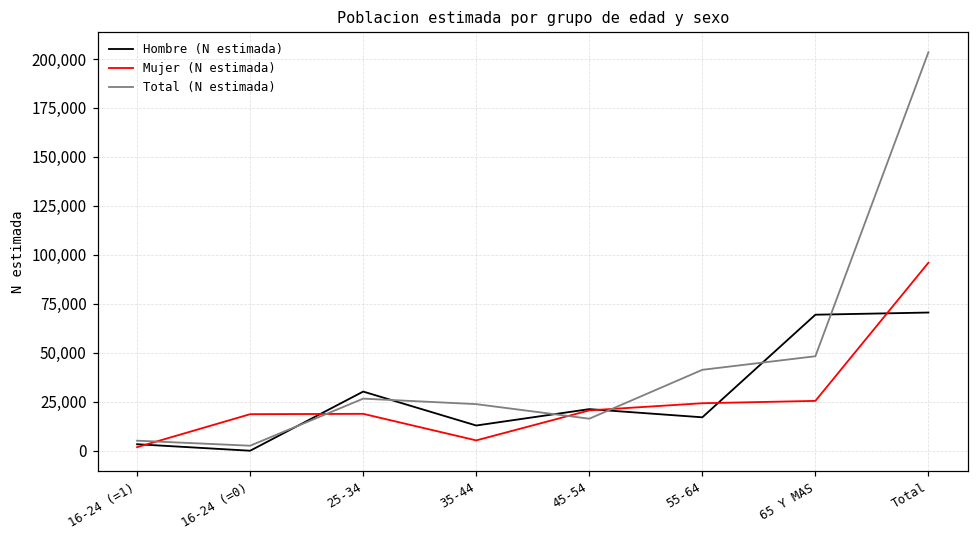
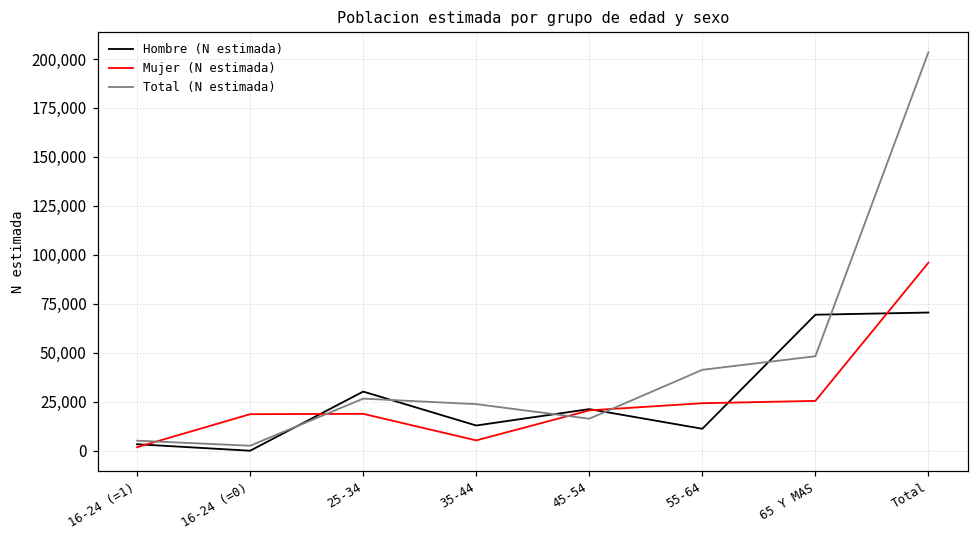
Hombre (N estimada), 55-64: 17,000 -> 11,000
